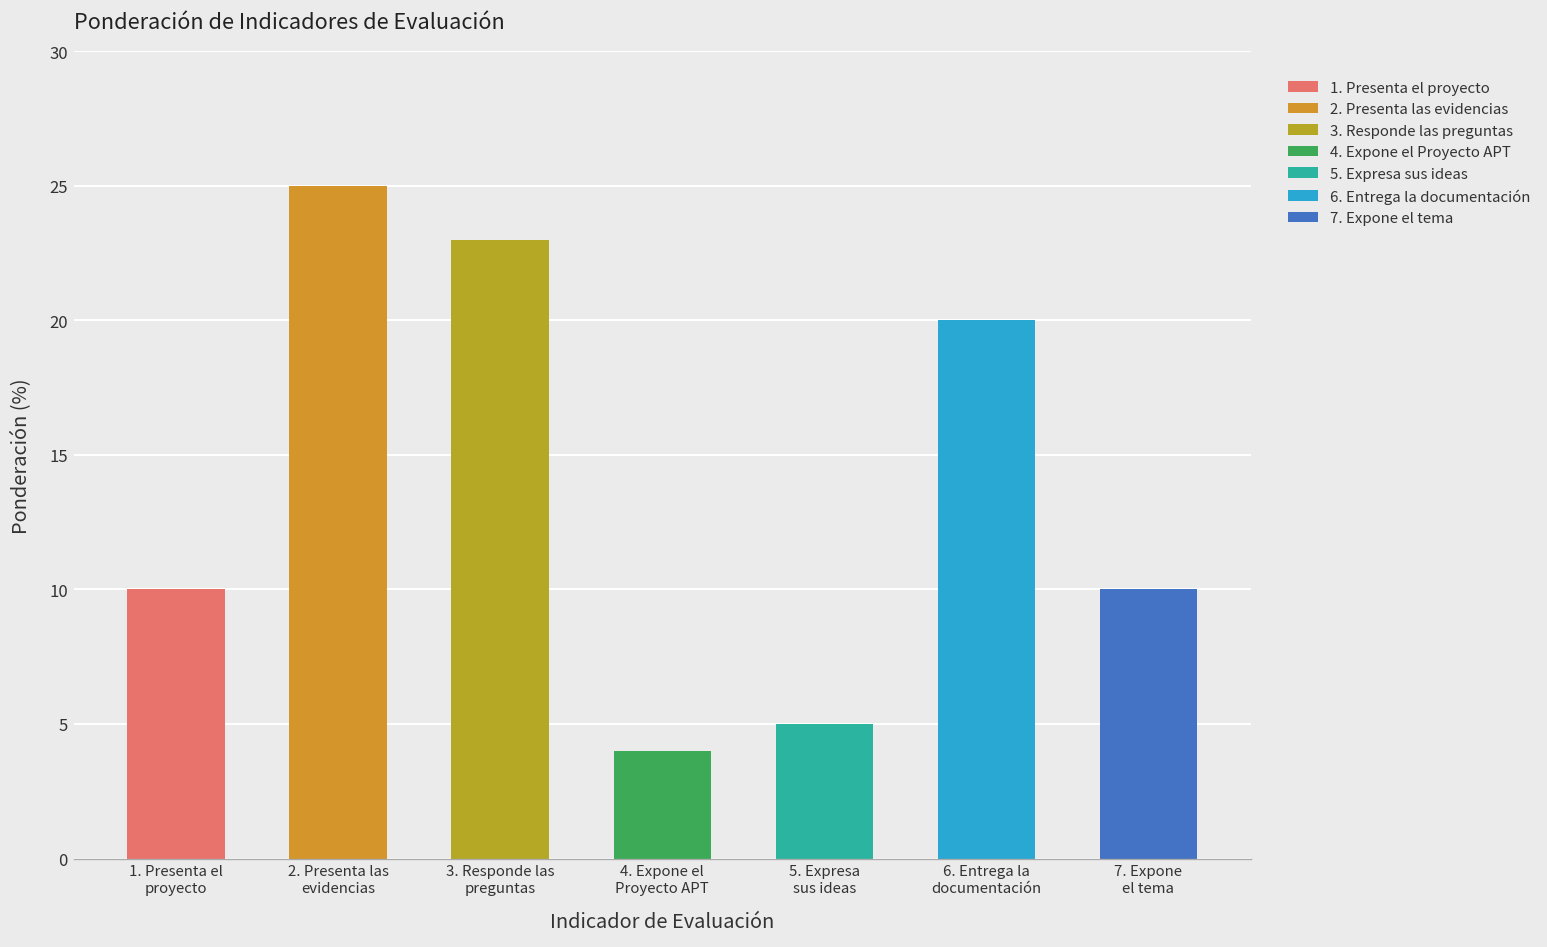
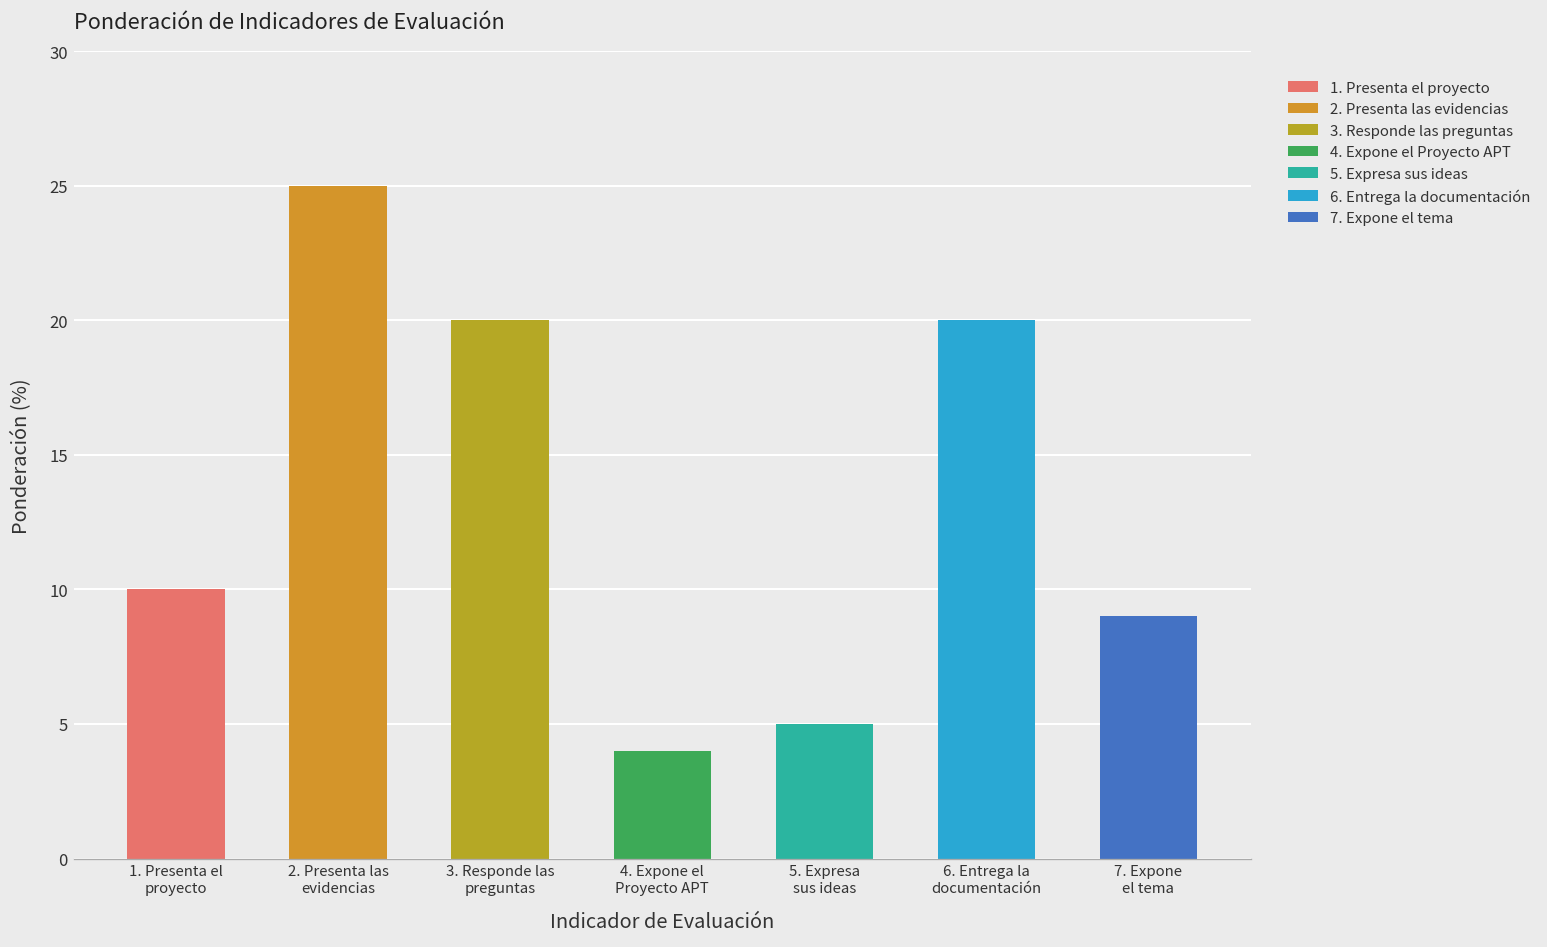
3. Responde las preguntas: 23 -> 20
7. Expone el tema: 10 -> 9
